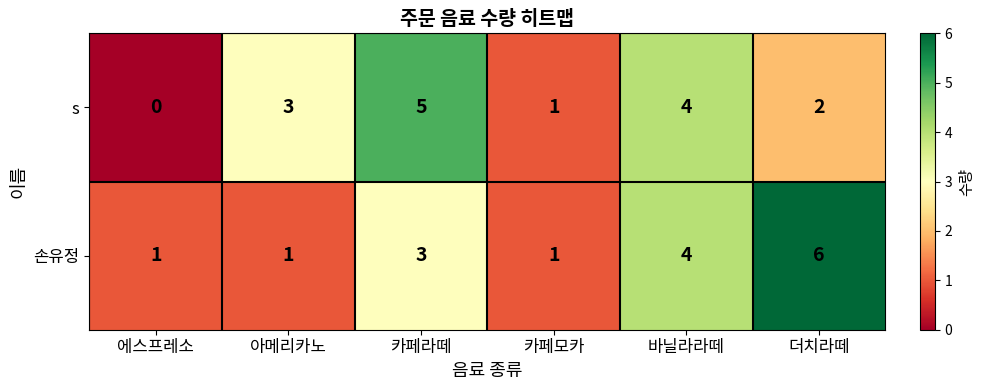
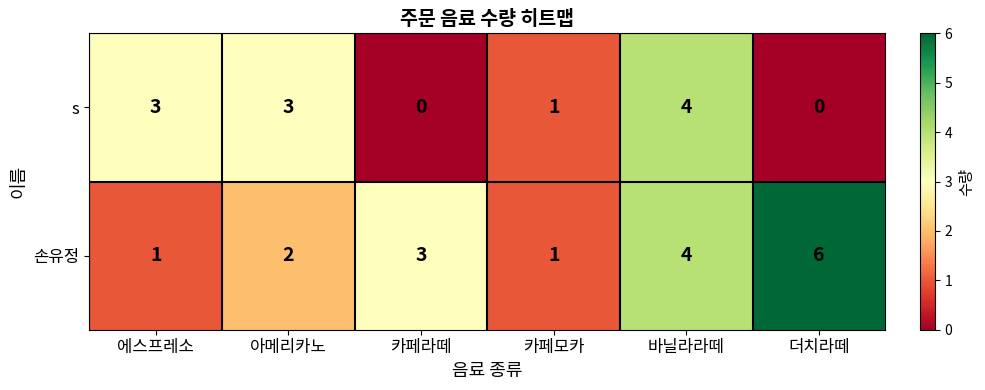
s, 에스프레소: 0 -> 3
s, 카페라떼: 5 -> 0
s, 더치라떼: 2 -> 0
손유정, 아메리카노: 1 -> 2
